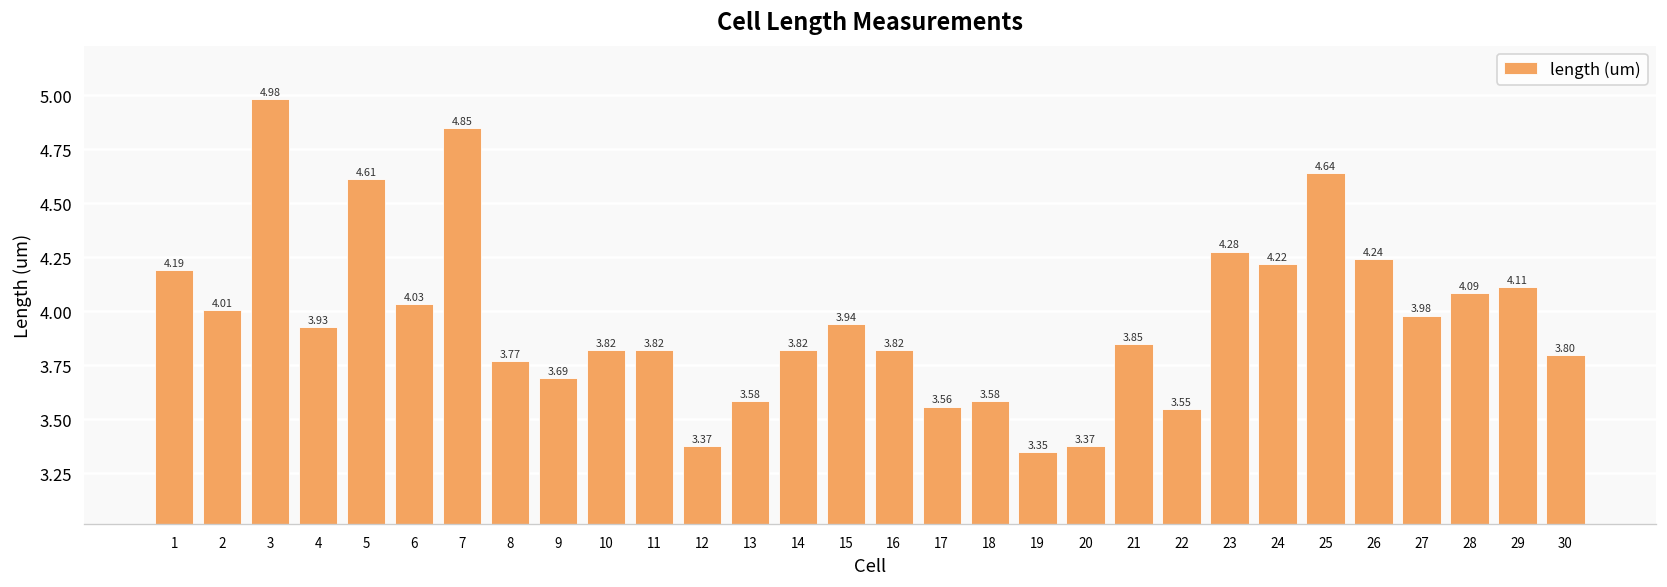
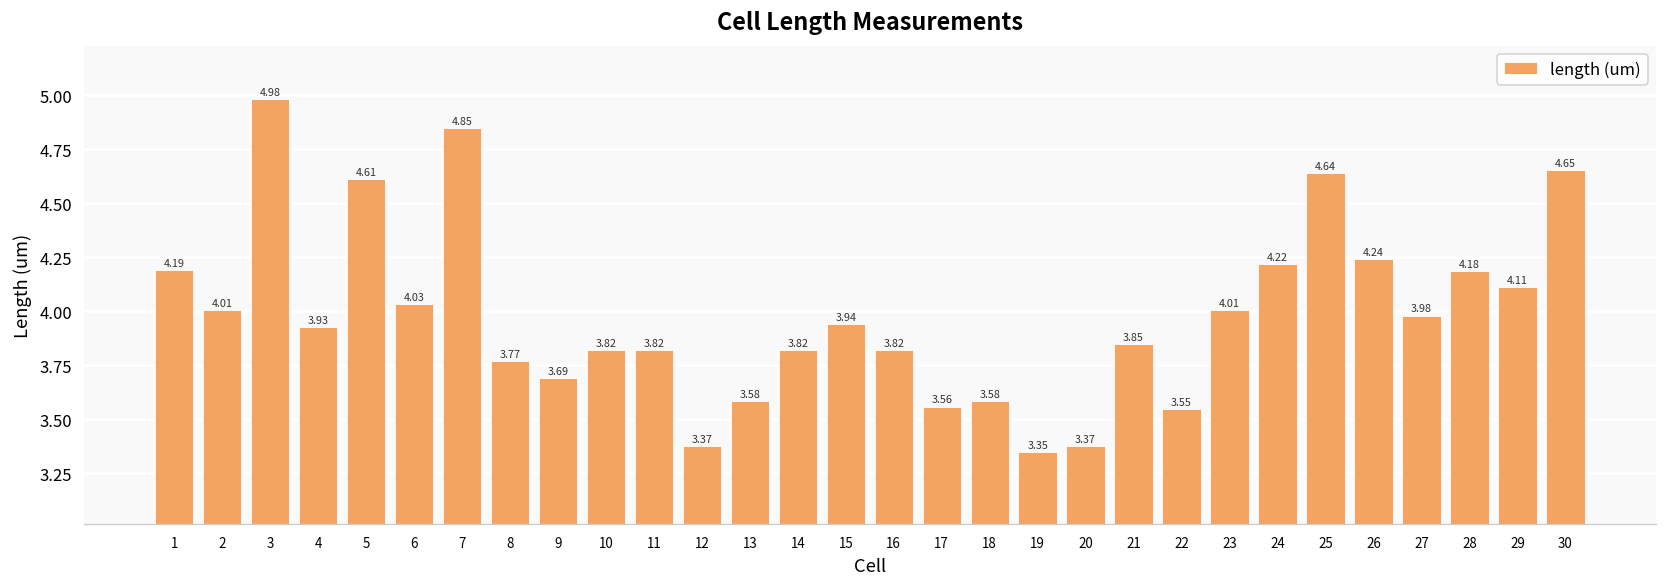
23: 4.28 -> 4.01
28: 4.09 -> 4.18
30: 3.80 -> 4.65
